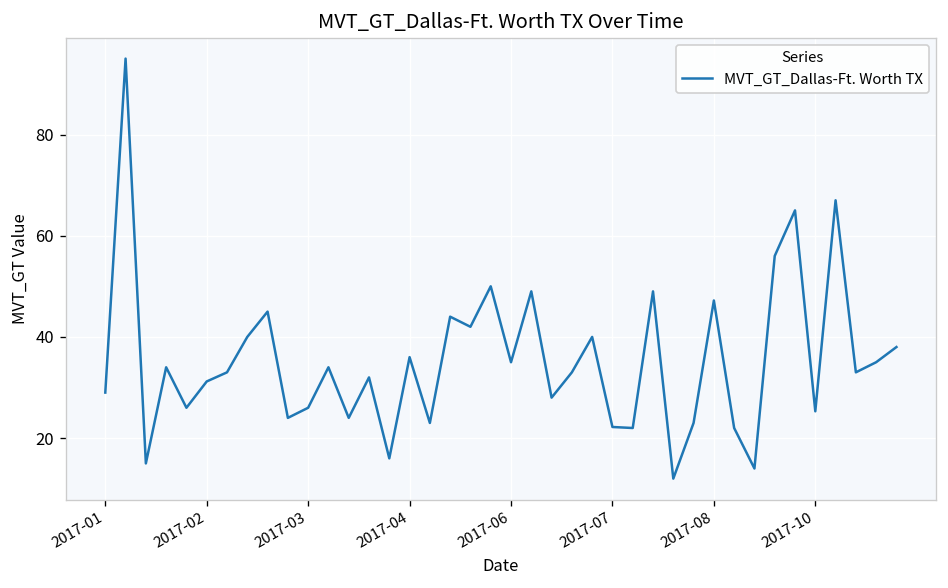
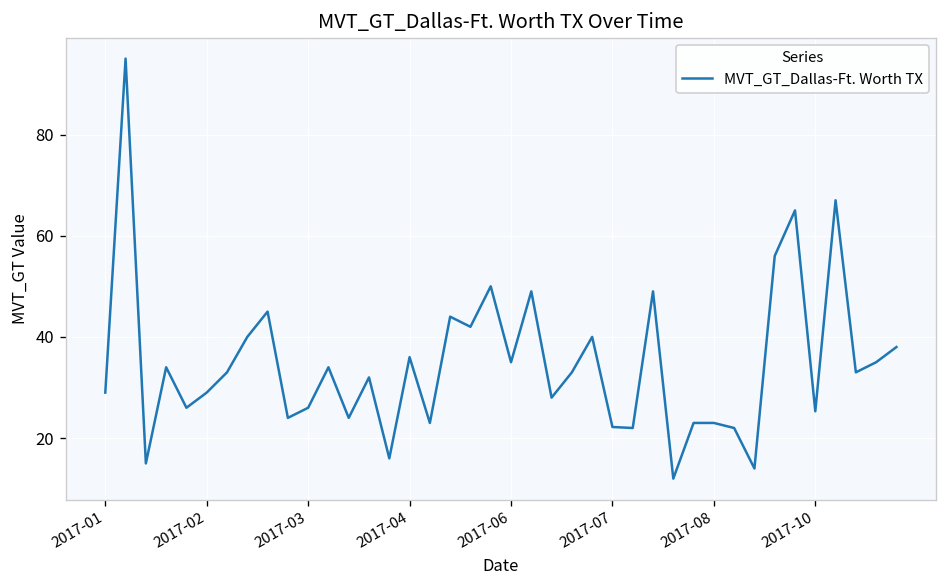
2017-02: 31 -> 29
2017-08: 47 -> 23
